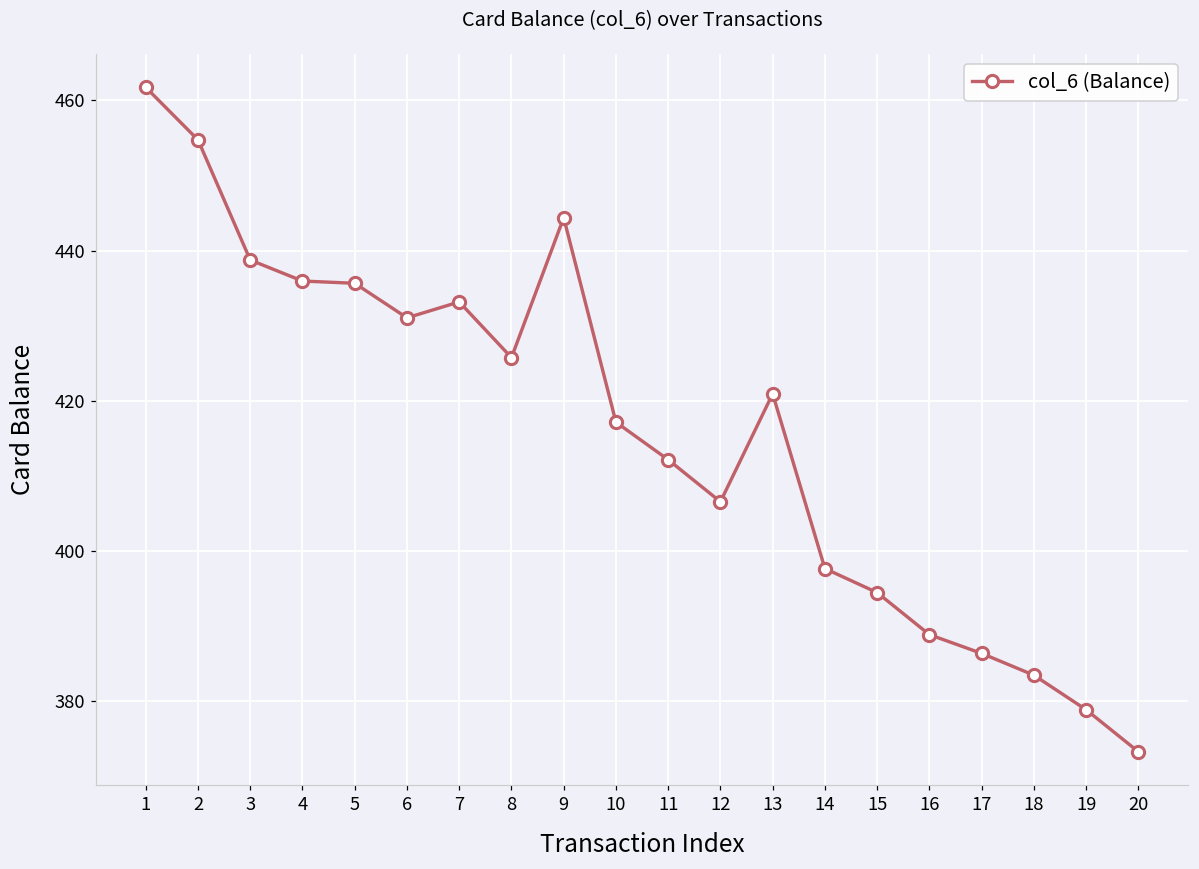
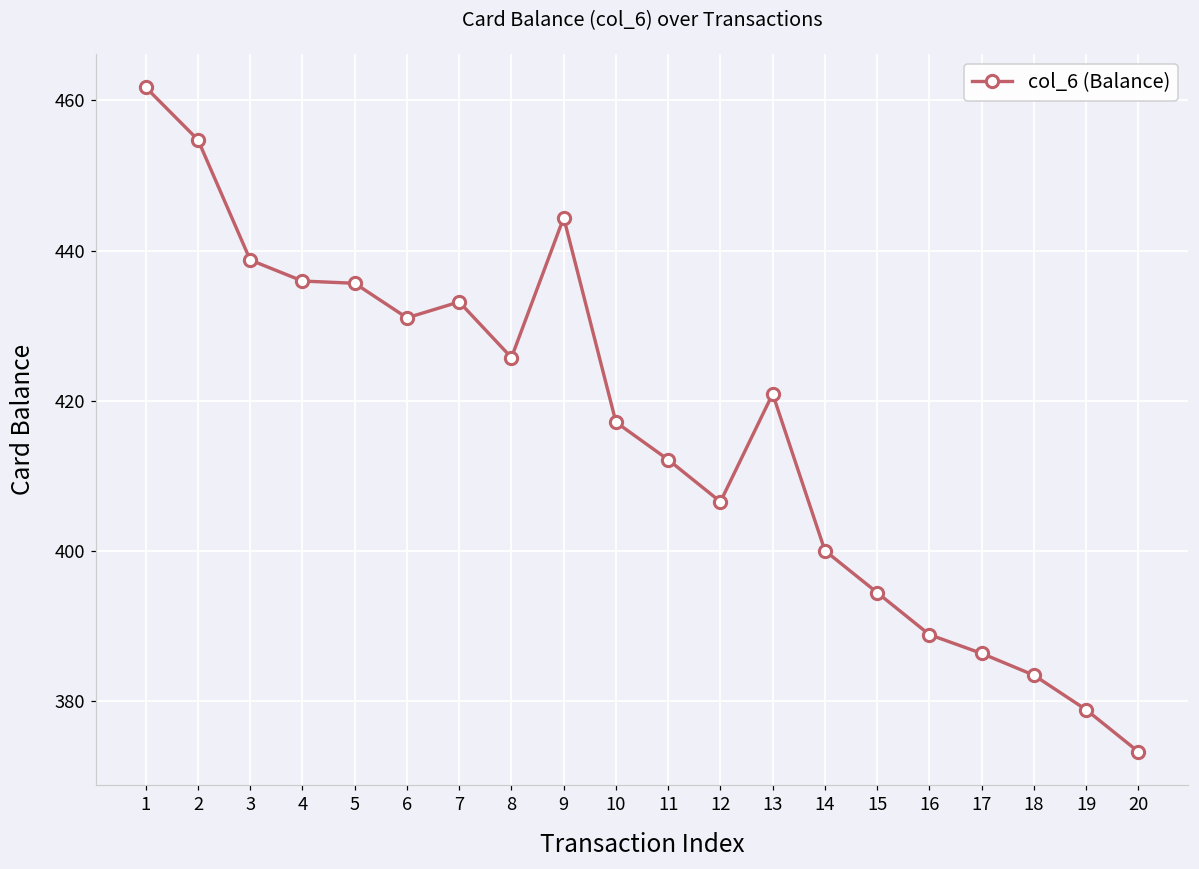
14: 398 -> 400
